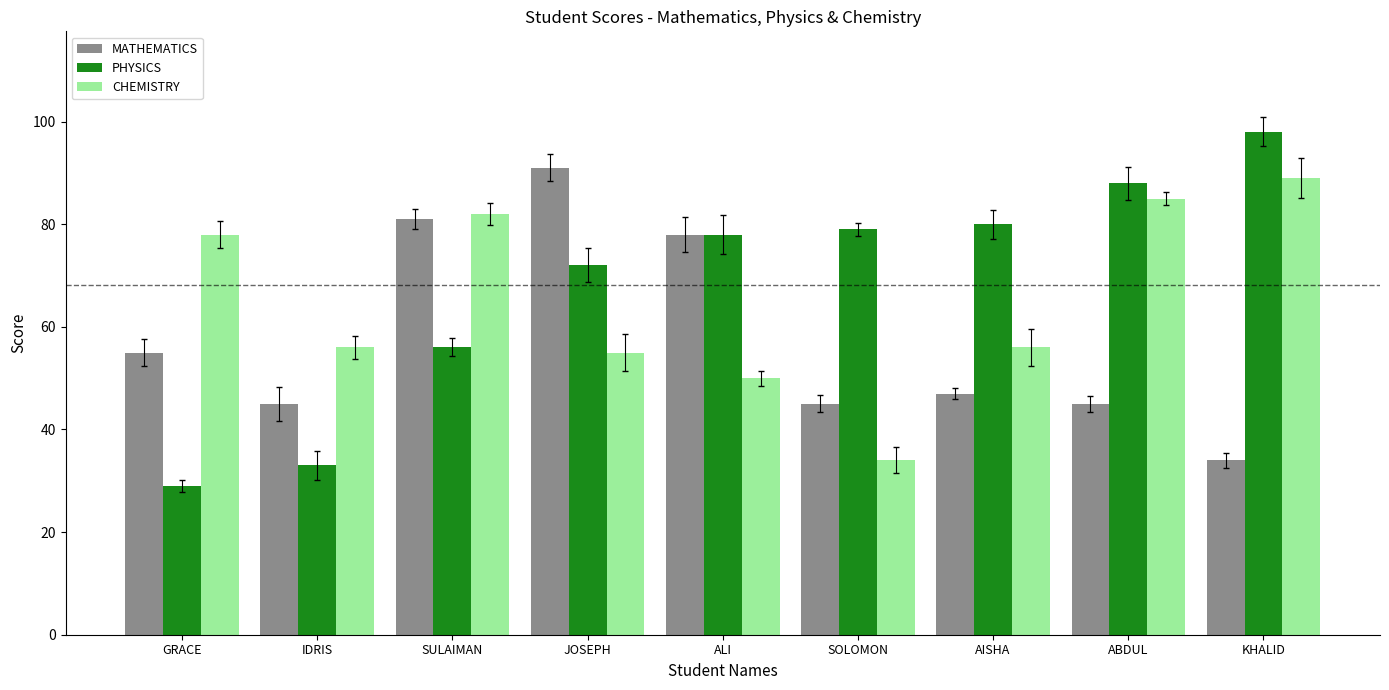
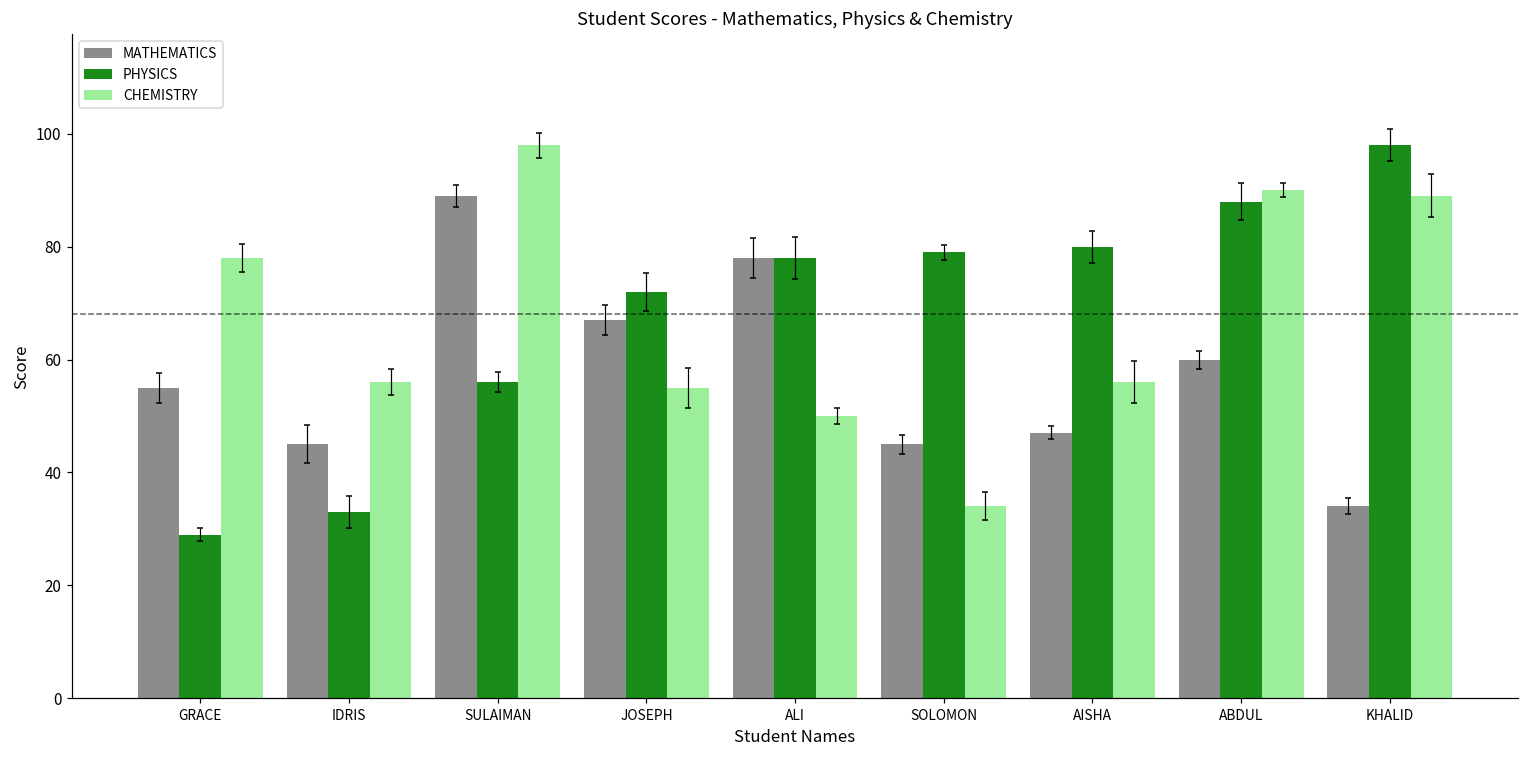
MATHEMATICS, SULAIMAN: 81 -> 89
CHEMISTRY, SULAIMAN: 82 -> 98
MATHEMATICS, JOSEPH: 91 -> 67
MATHEMATICS, ABDUL: 45 -> 60
CHEMISTRY, ABDUL: 85 -> 90
